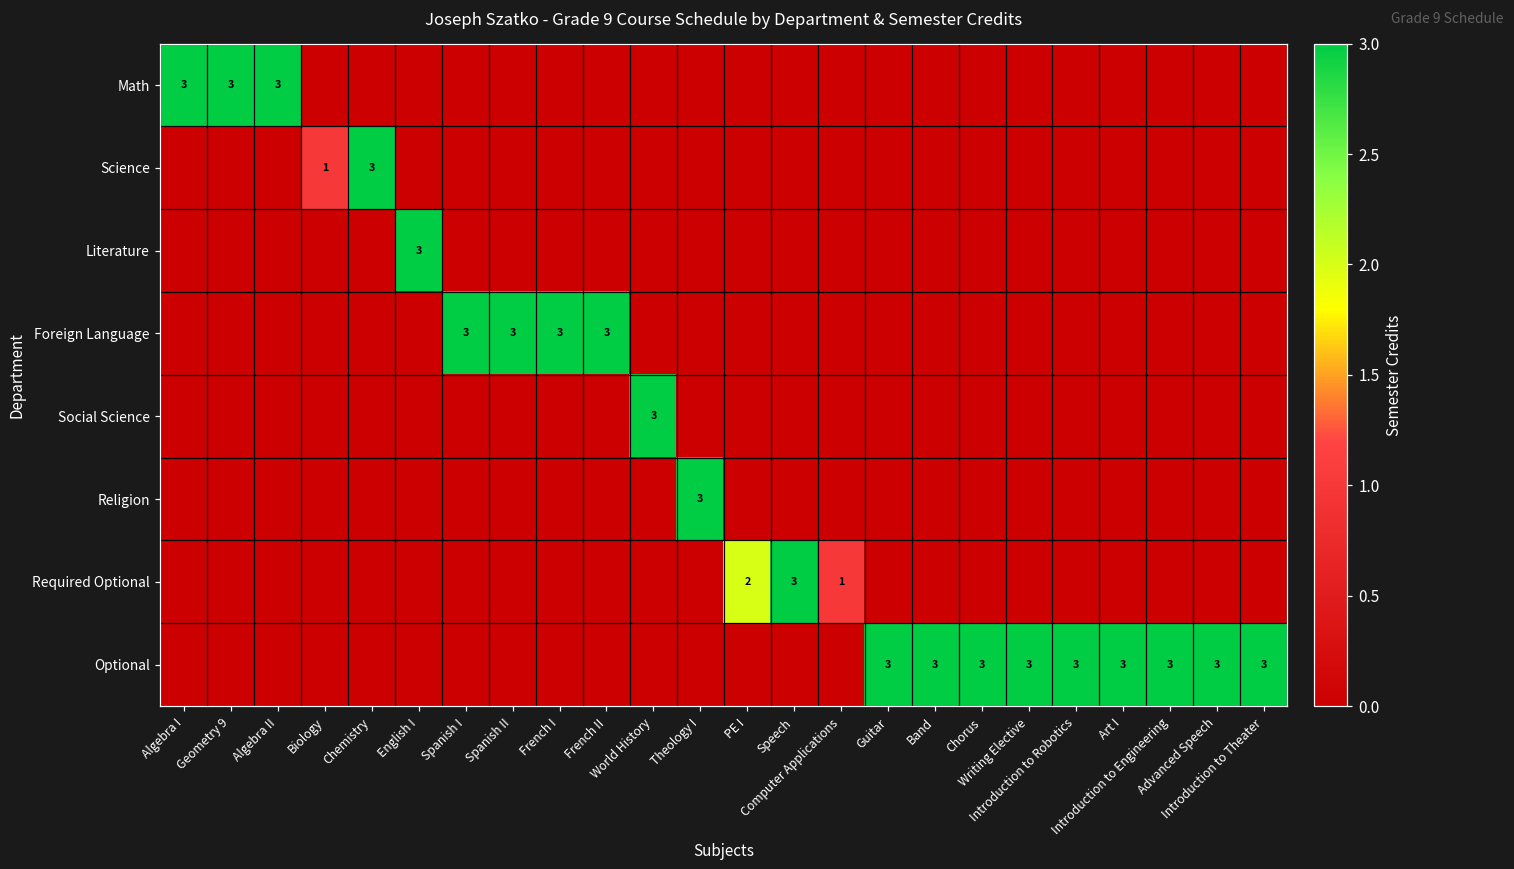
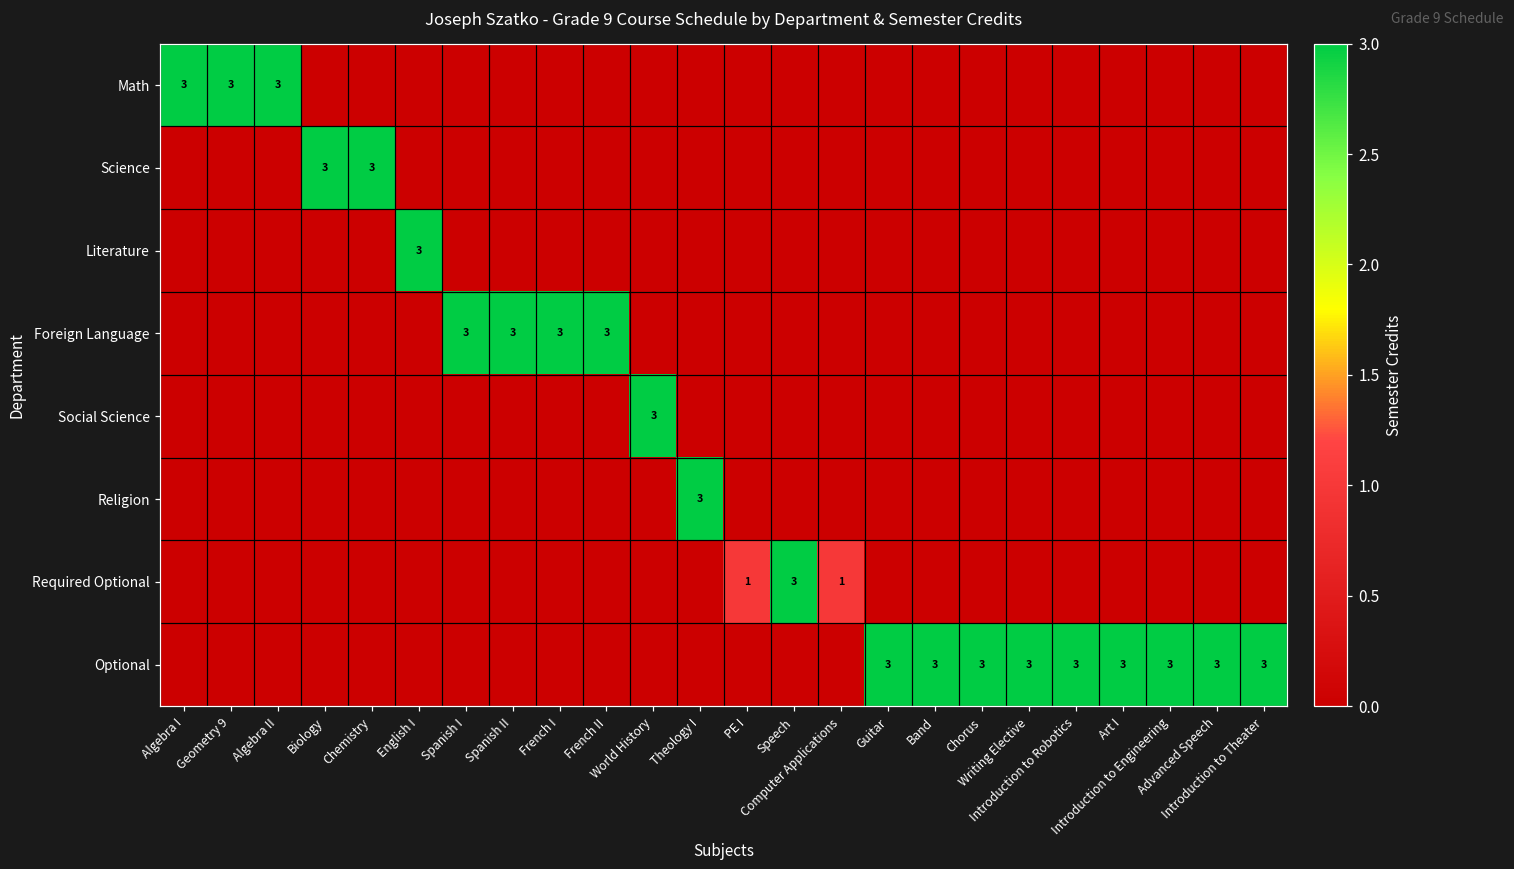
Science, Biology: 1 -> 3
Required Optional, PE I: 2 -> 1
